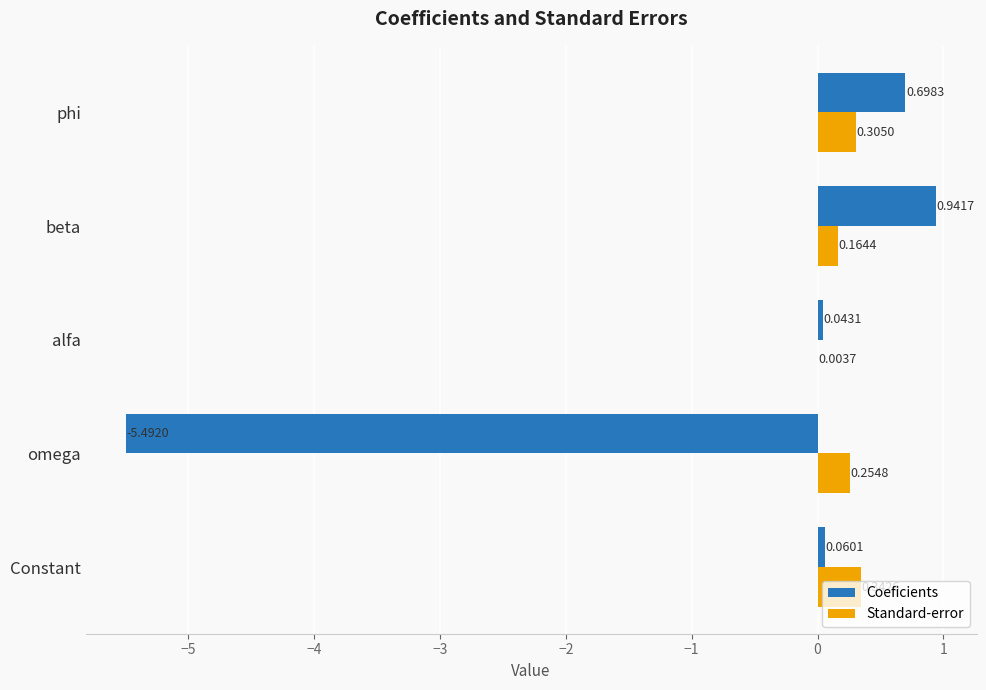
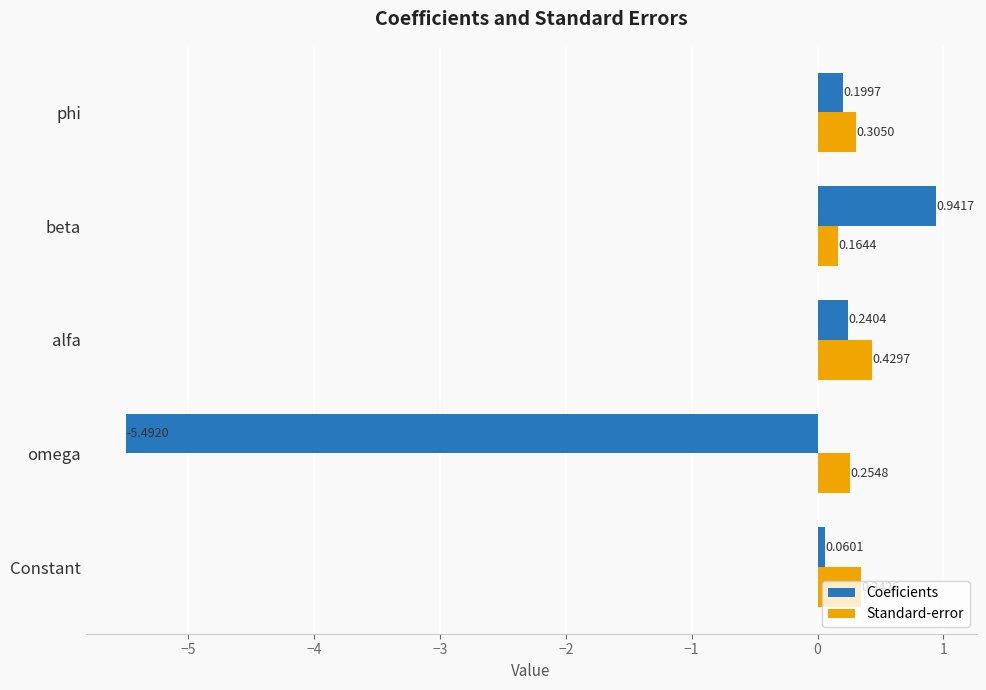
Coeficients, phi: 0.6983 -> 0.1997
Coeficients, alfa: 0.0431 -> 0.2404
Standard-error, alfa: 0.0037 -> 0.4297
